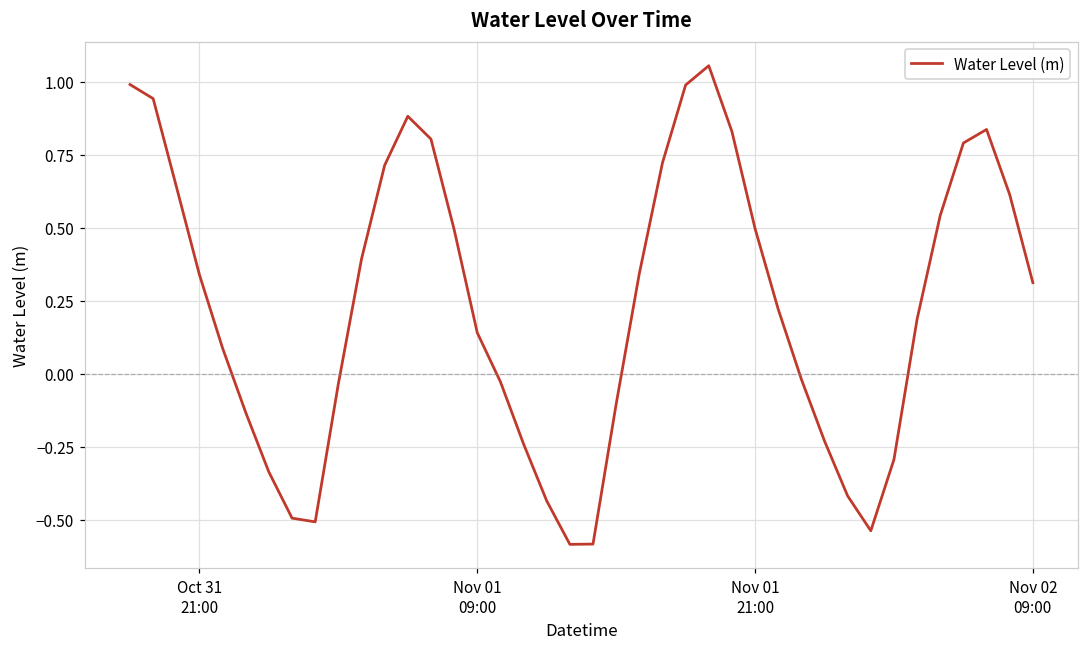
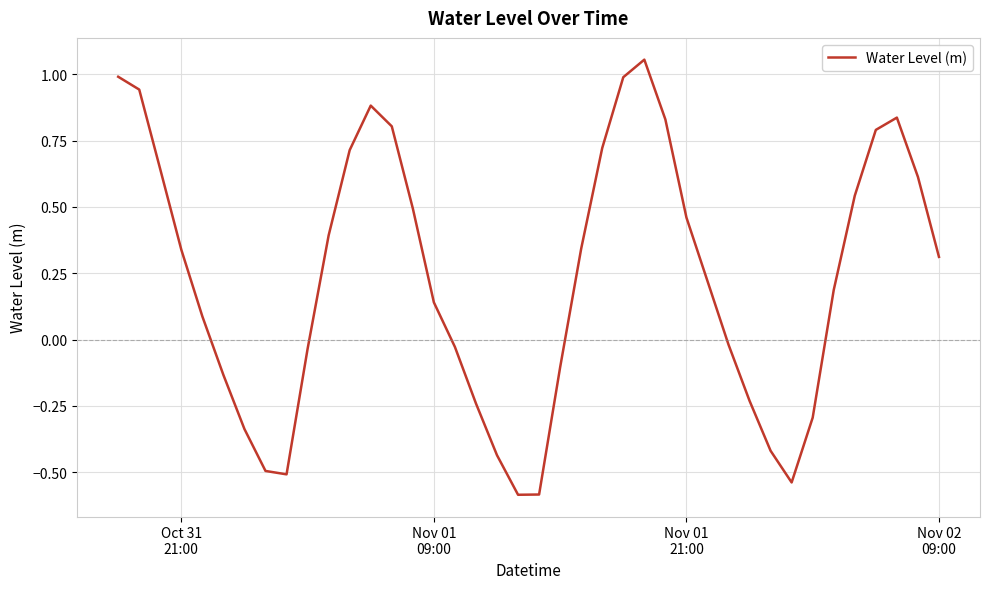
Nov 01 21:00: 0.50 -> 0.46
